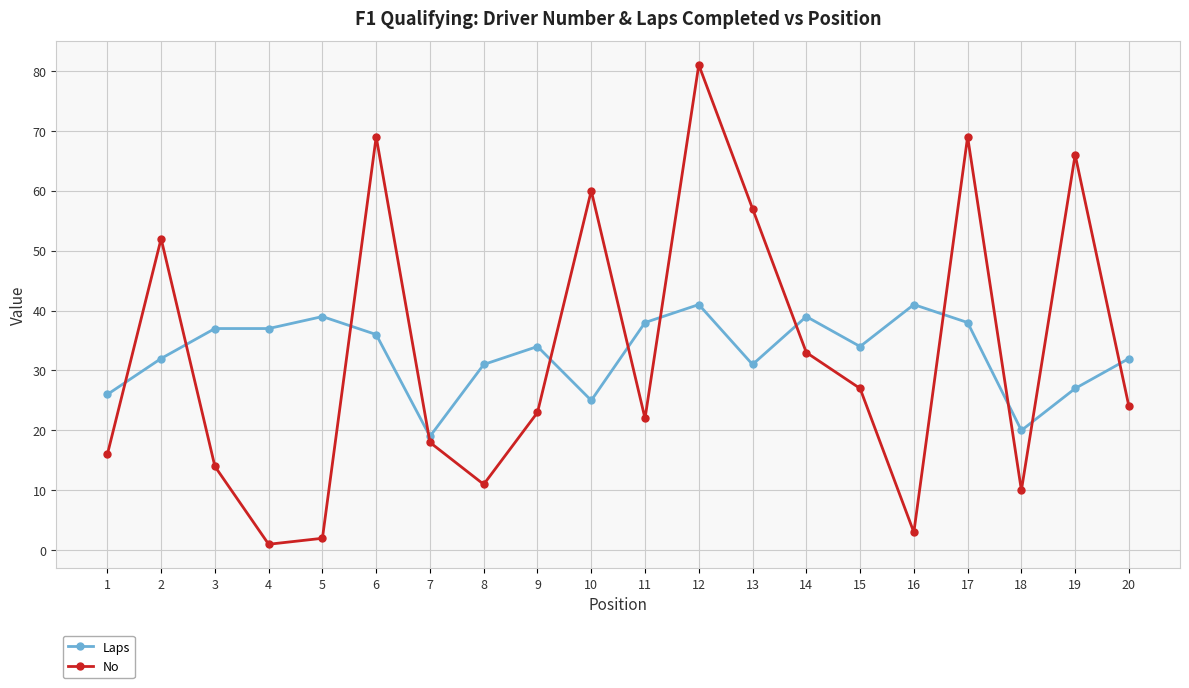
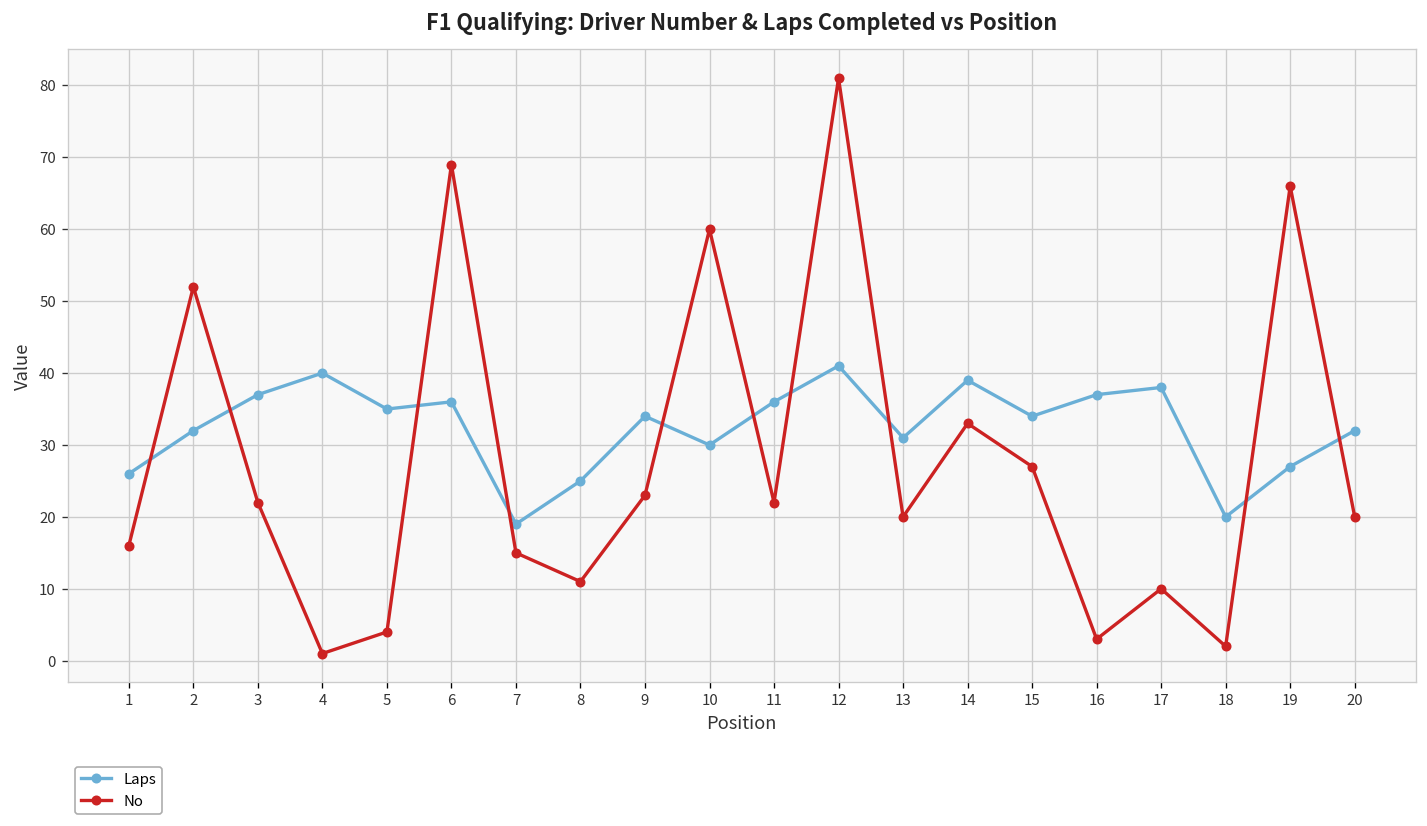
No, 3: 14 -> 22
Laps, 4: 37 -> 40
Laps, 5: 39 -> 35
No, 5: 2 -> 4
No, 7: 18 -> 15
Laps, 8: 31 -> 25
Laps, 10: 25 -> 30
Laps, 11: 38 -> 36
No, 13: 57 -> 20
Laps, 16: 41 -> 37
No, 17: 69 -> 10
No, 18: 10 -> 2
No, 20: 24 -> 20
